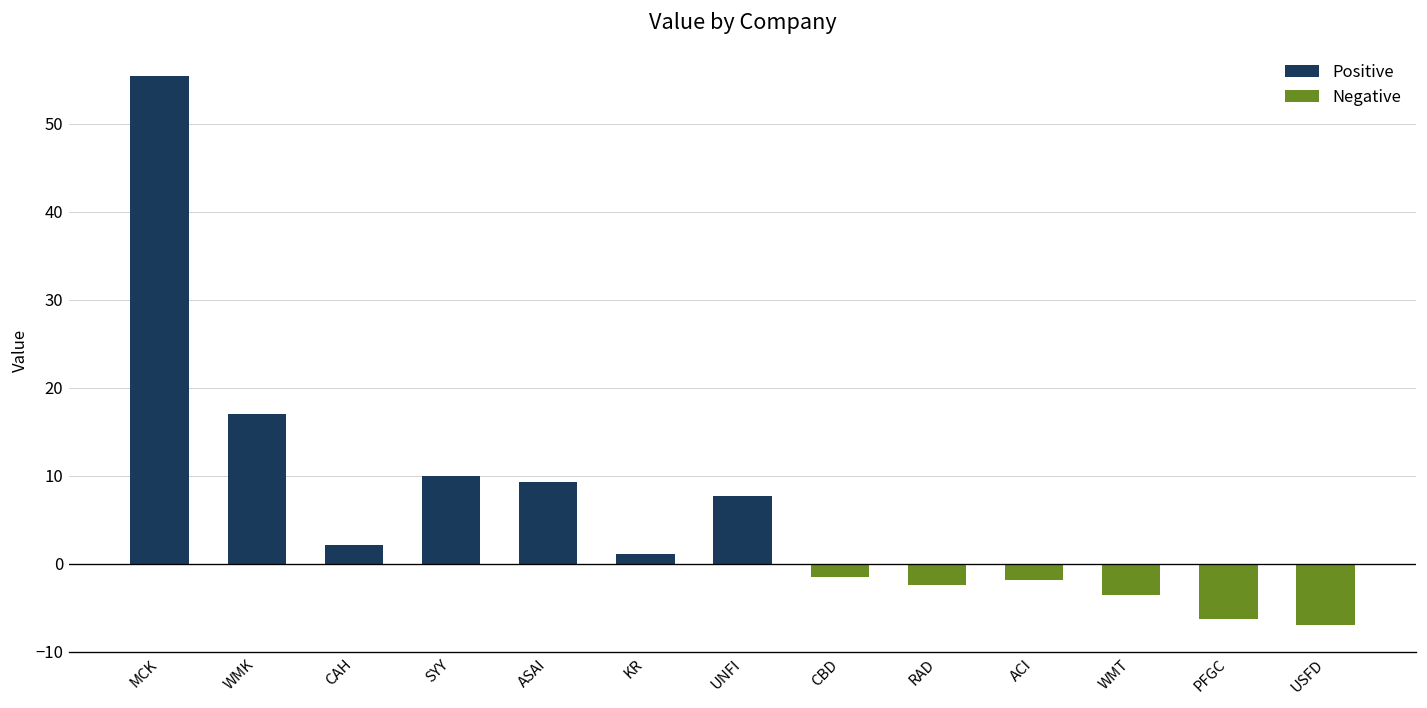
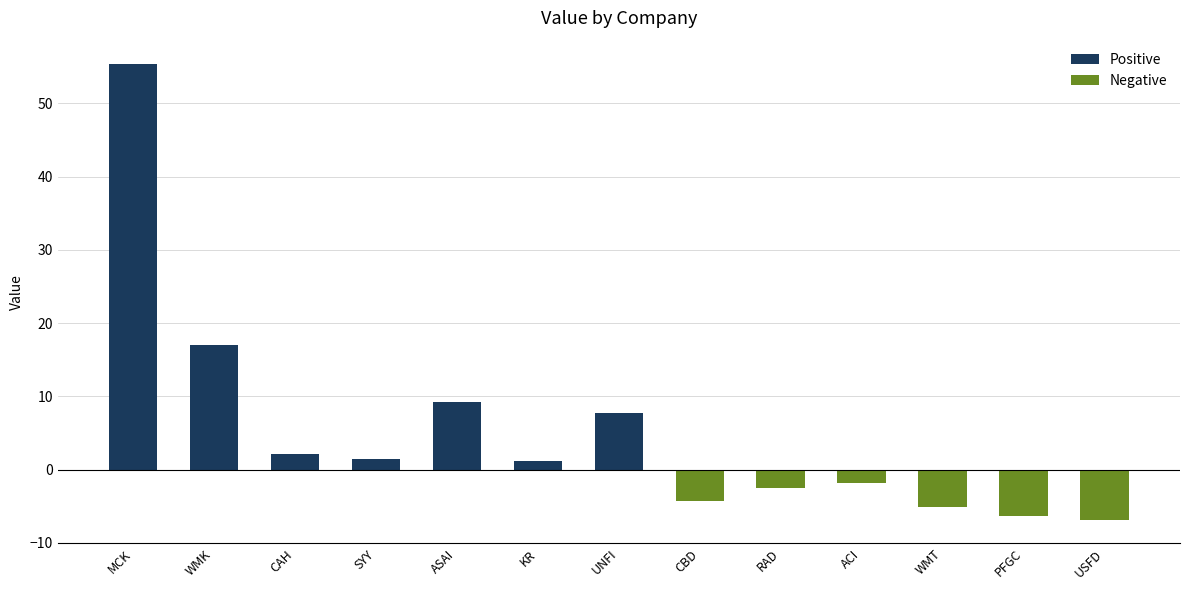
SYY: 10 -> 2
CBD: -2 -> -4
WMT: -4 -> -5
